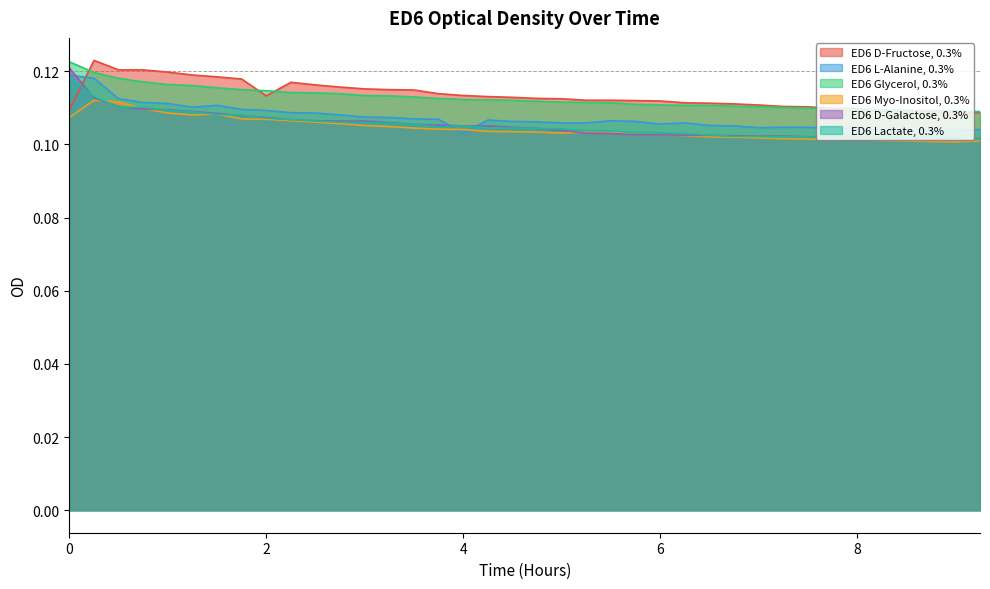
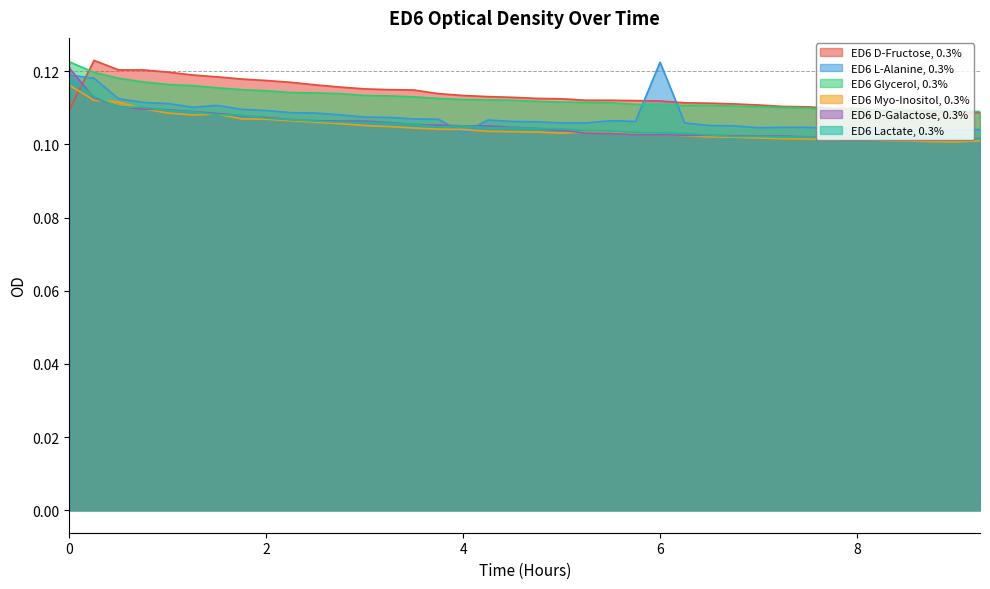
ED6 Myo-Inositol, 0.3%, 0: 0.107 -> 0.116
ED6 D-Fructose, 0.3%, 2: 0.113 -> 0.118
ED6 L-Alanine, 0.3%, 6: 0.106 -> 0.123
